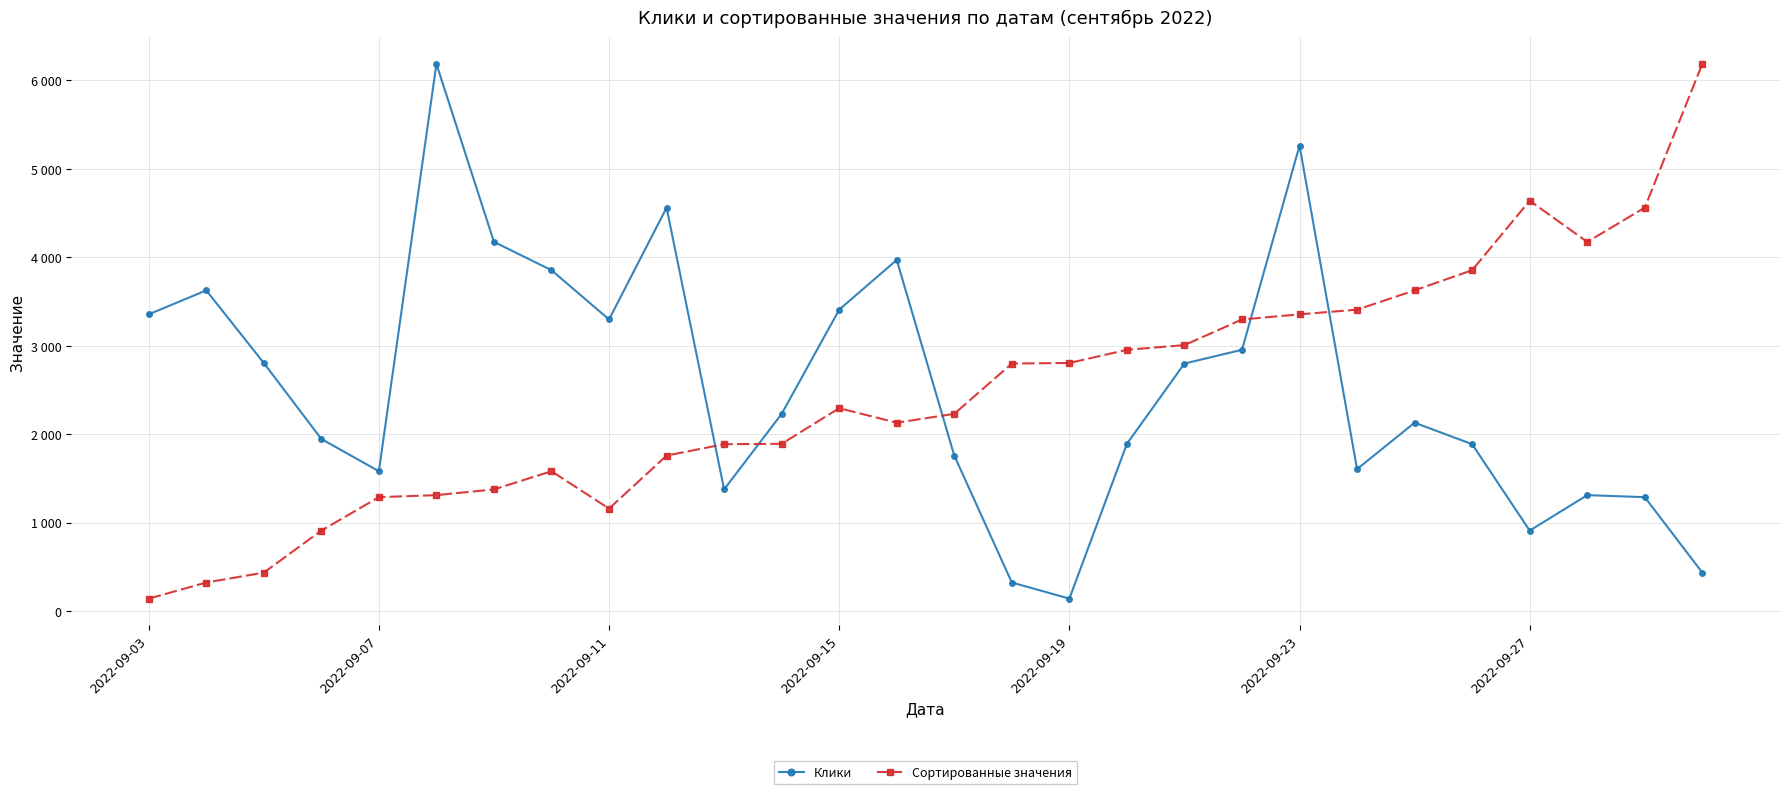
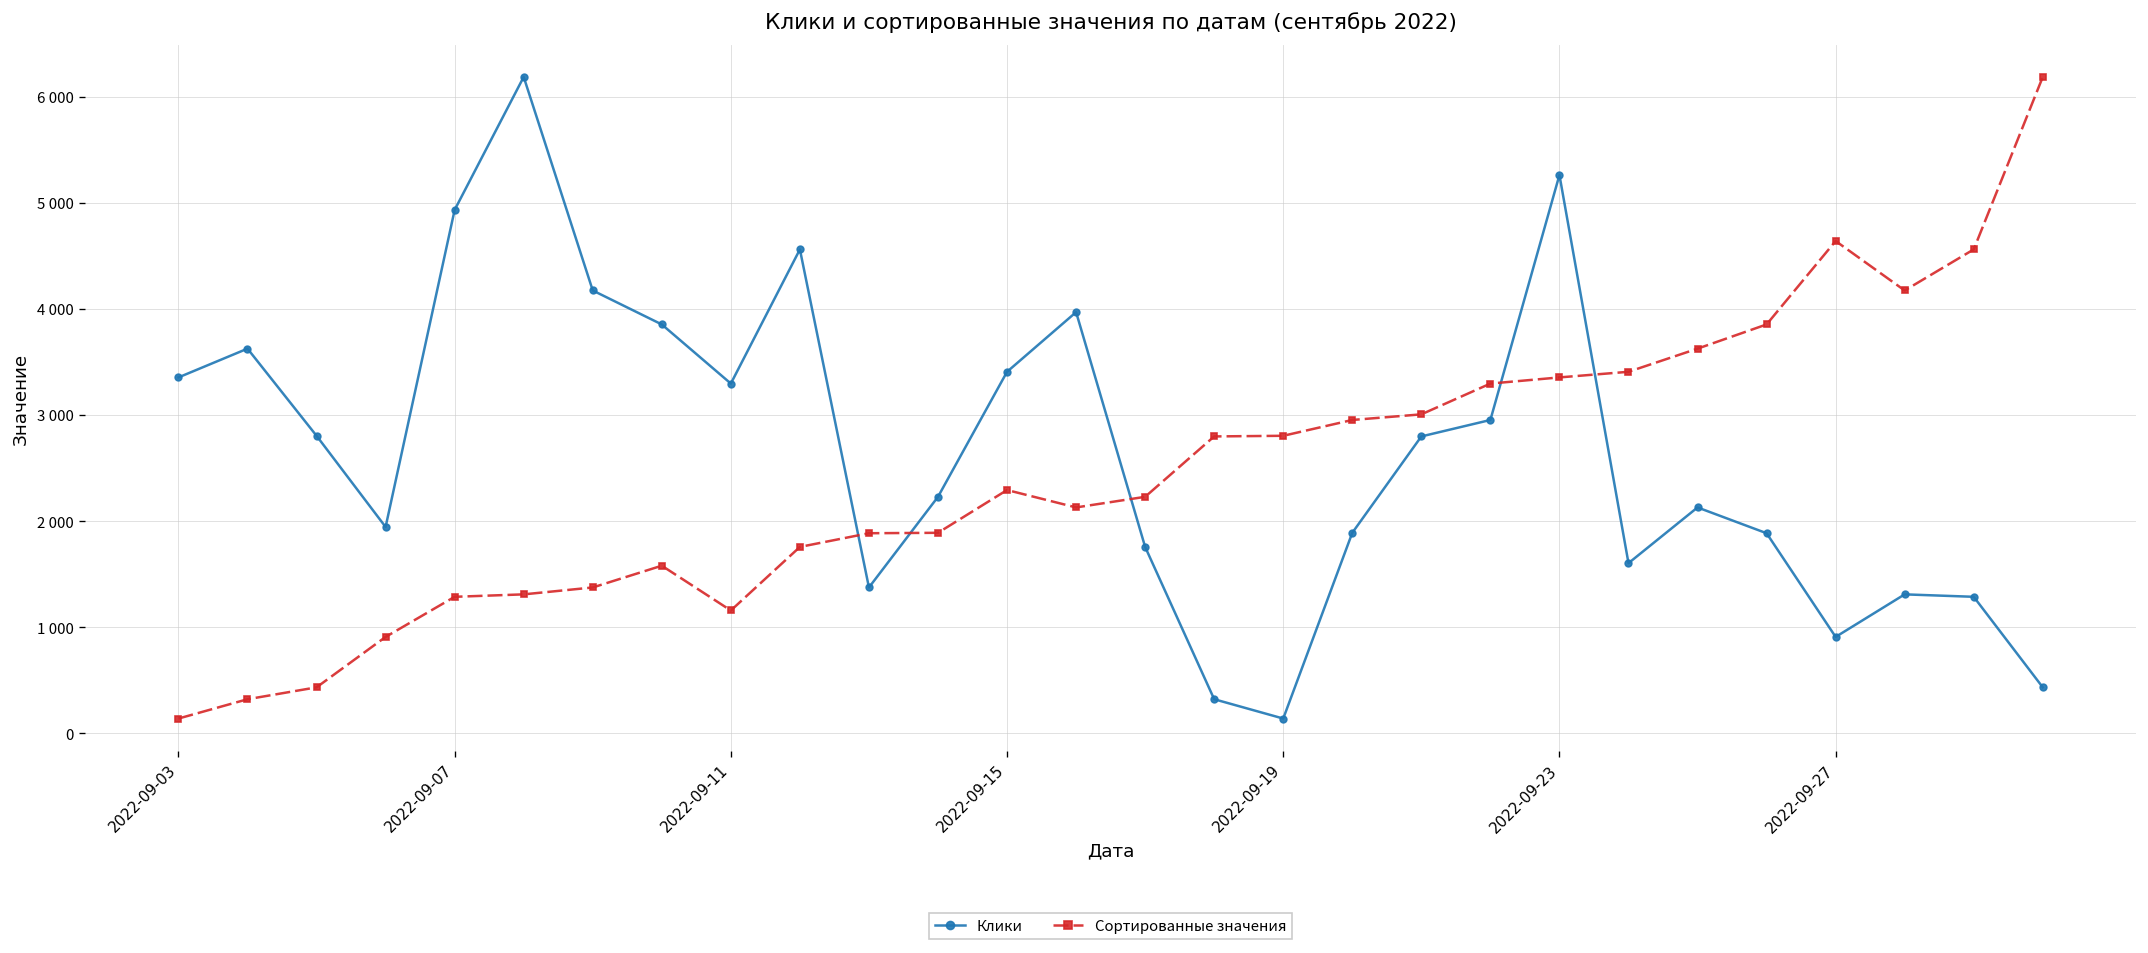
Клики, 2022-09-07: 1600 -> 4900
